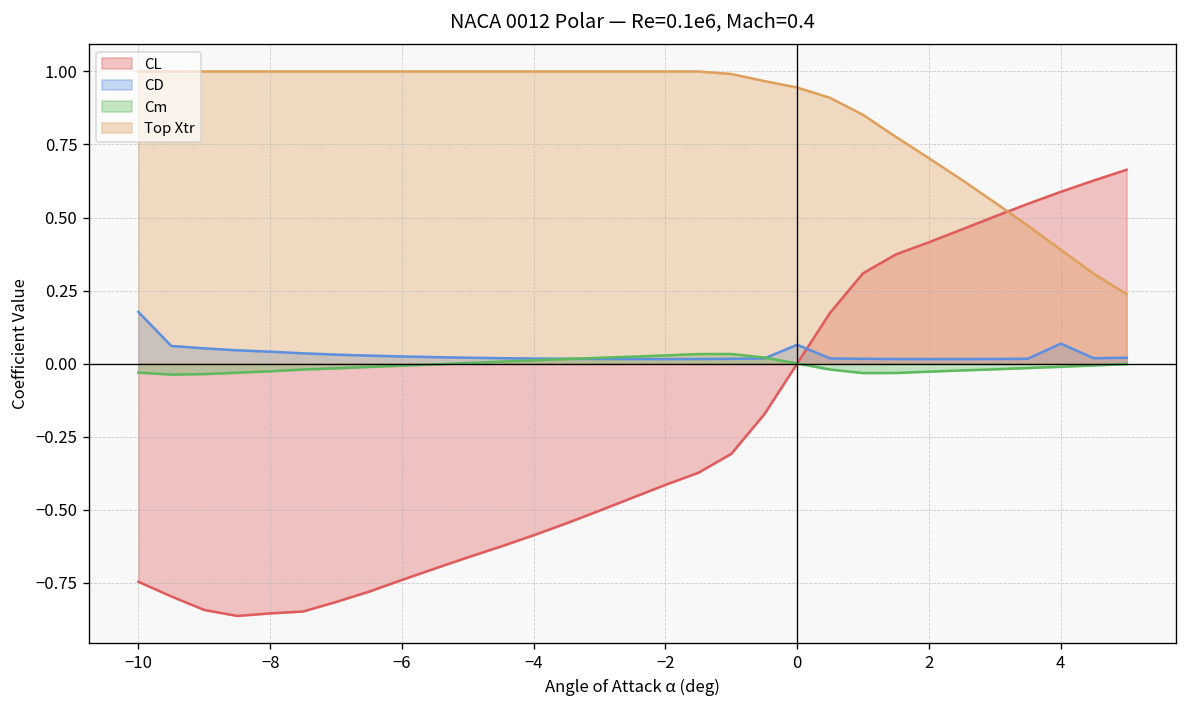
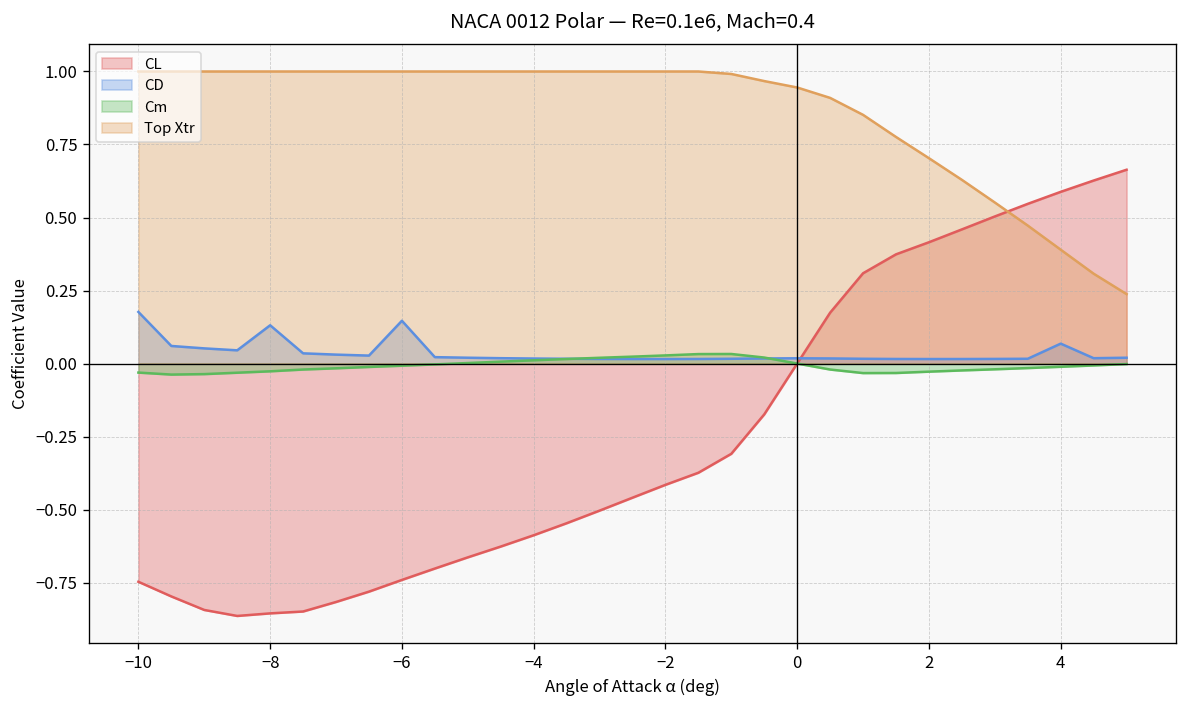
CD, −8: 0.04 -> 0.13
CD, −6: 0.02 -> 0.15
CD, 0: 0.06 -> 0.02
